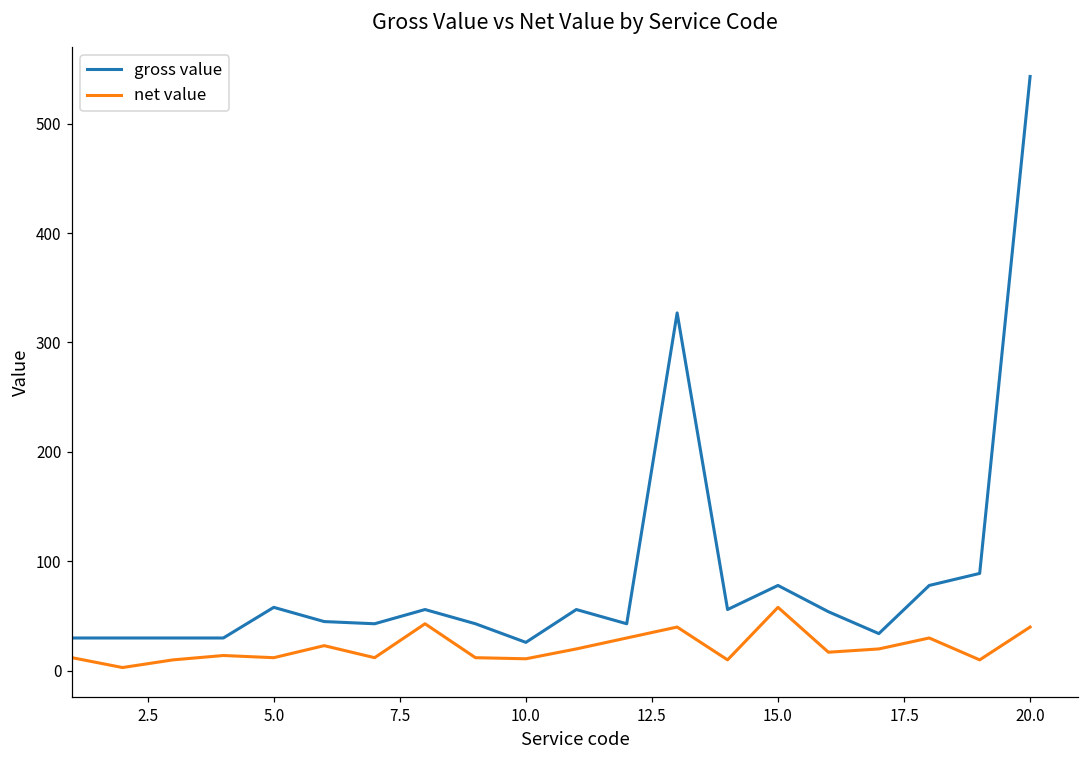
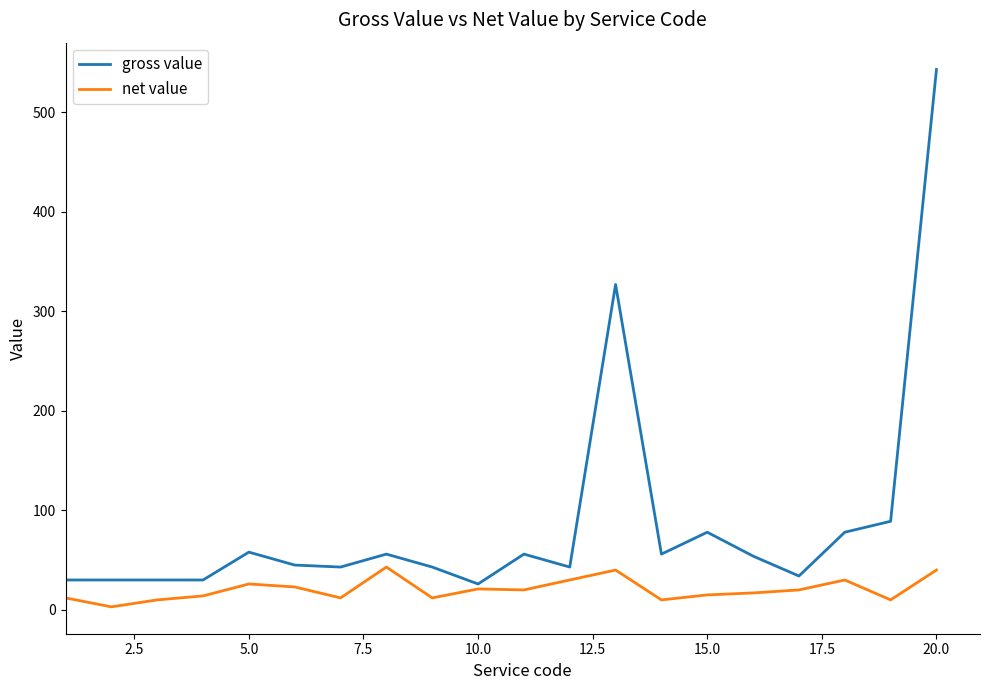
net value, 5.0: 10 -> 30
net value, 10.0: 10 -> 20
net value, 15.0: 60 -> 20
